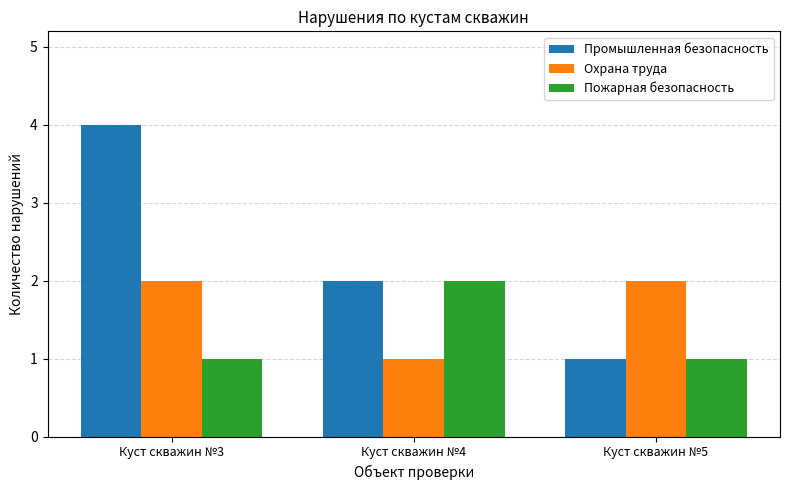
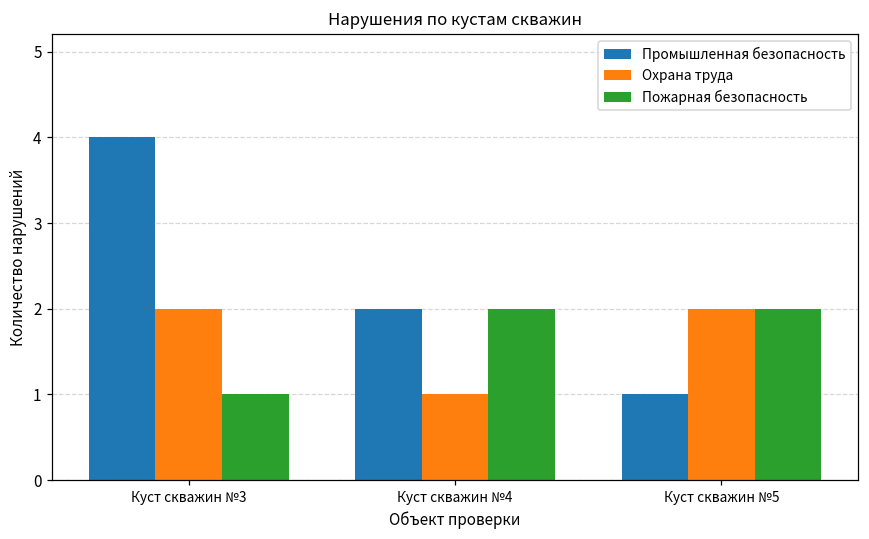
Пожарная безопасность, Куст скважин №5: 1 -> 2
